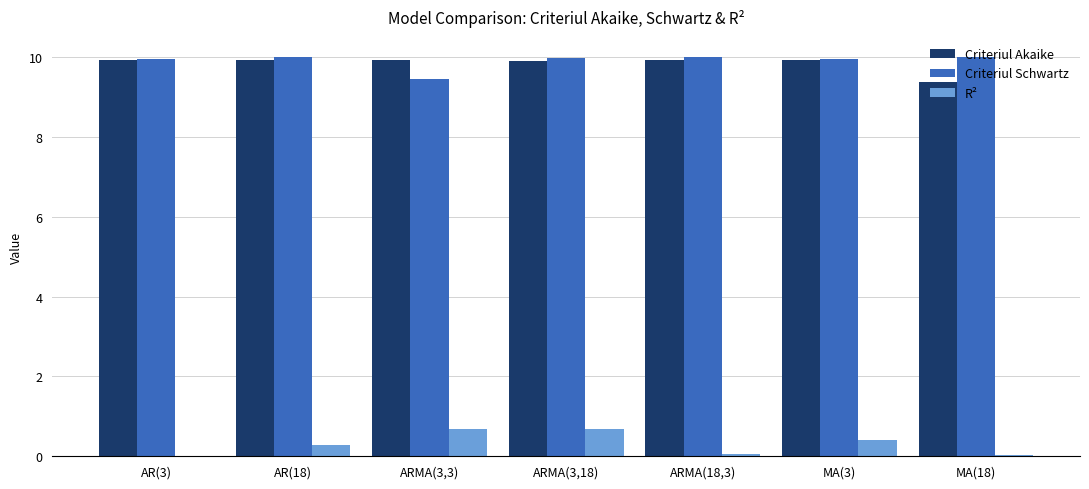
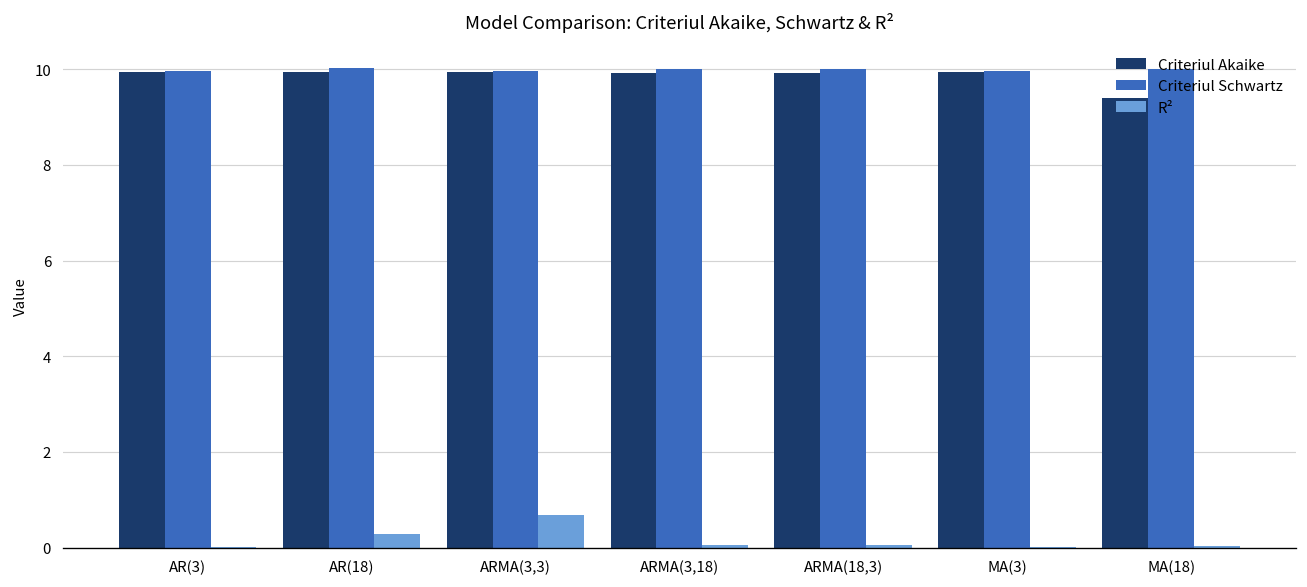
Criteriul Schwartz, ARMA(3,3): 9.5 -> 10.0
R², ARMA(3,18): 0.7 -> 0.1
R², MA(3): 0.4 -> 0.0
